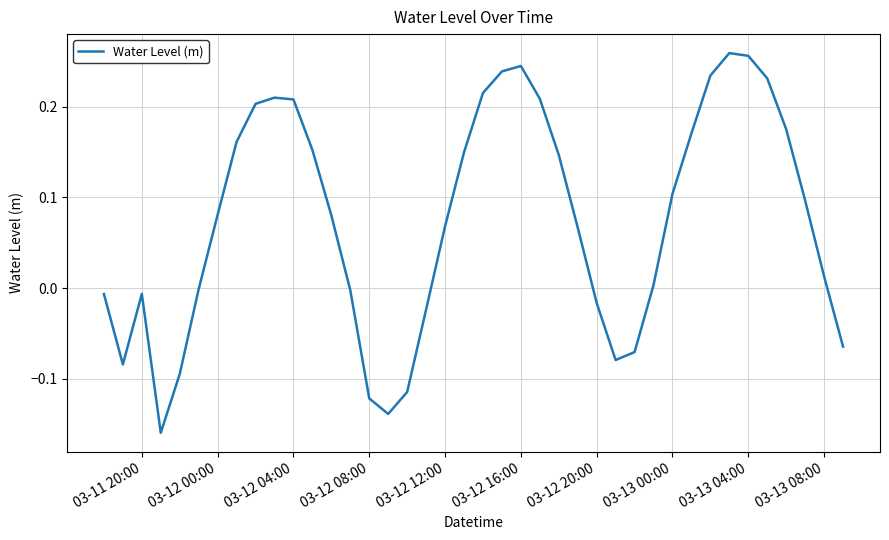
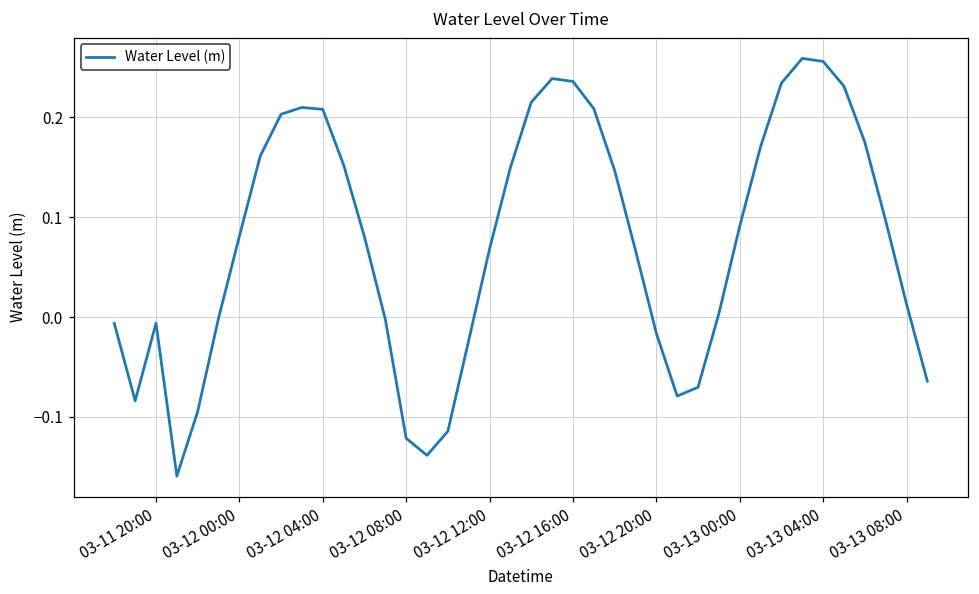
03-12 16:00: 0.245 -> 0.236
03-13 00:00: 0.10 -> 0.09
